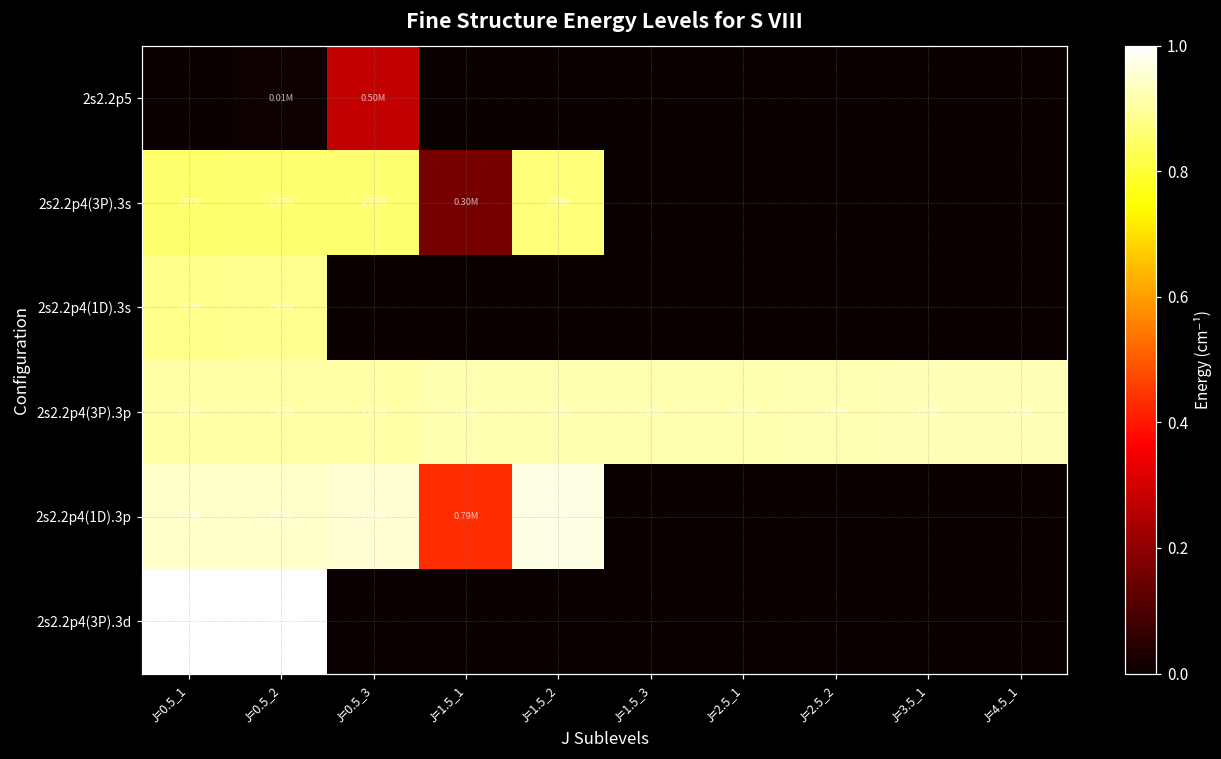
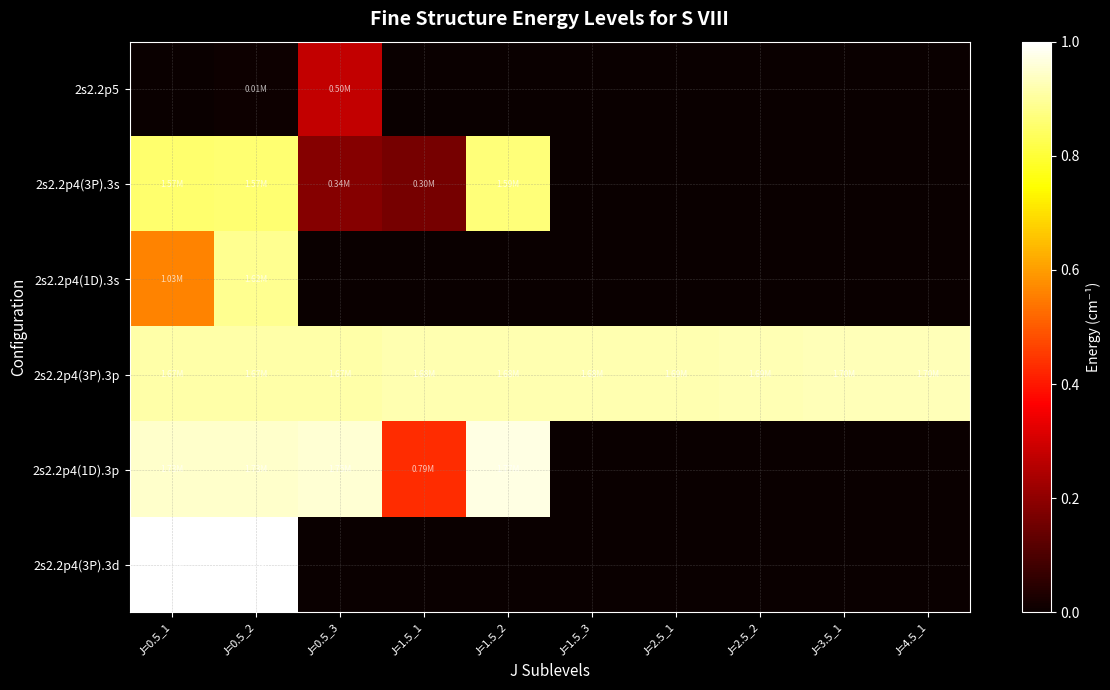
2s2.2p4(3P).3s, J=0.5_3: 1.57M -> 0.34M
2s2.2p4(1D).3s, J=0.5_1: 1.62M -> 1.03M
